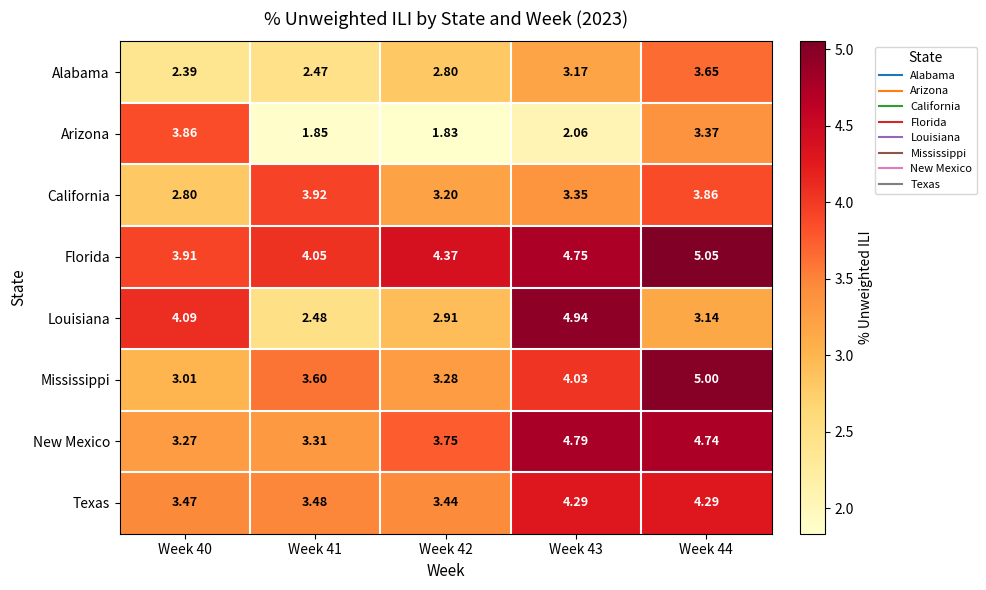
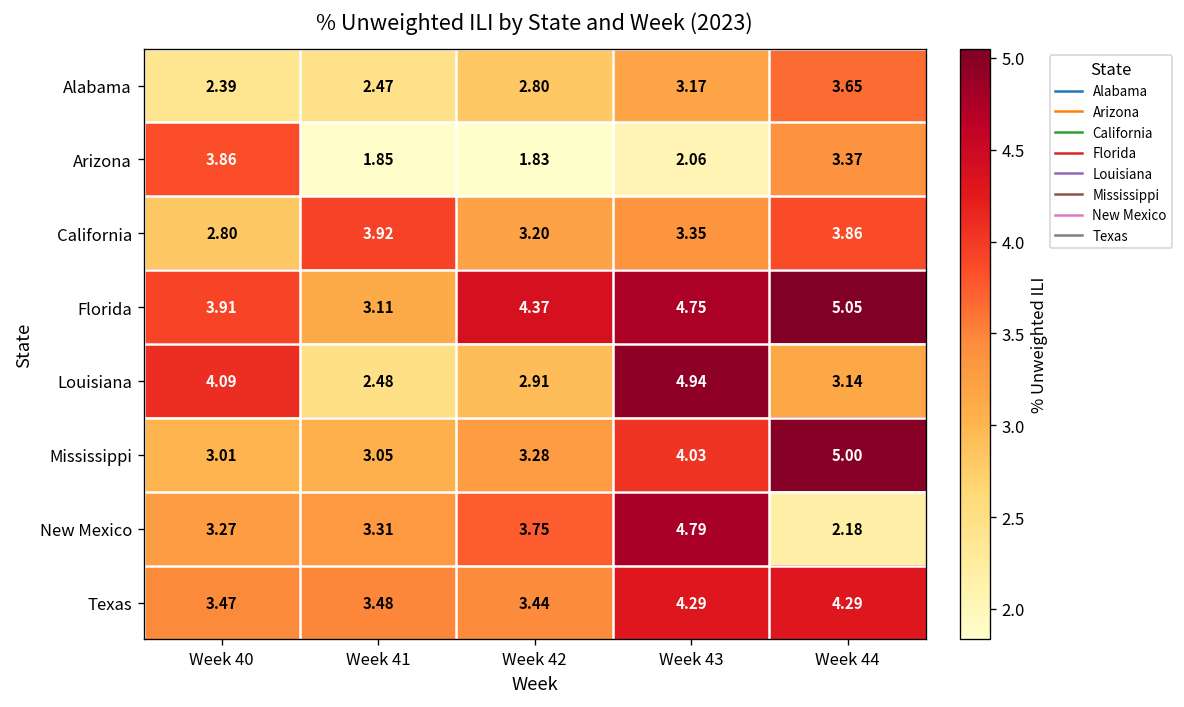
Florida, Week 41: 4.05 -> 3.11
Mississippi, Week 41: 3.60 -> 3.05
New Mexico, Week 44: 4.74 -> 2.18
